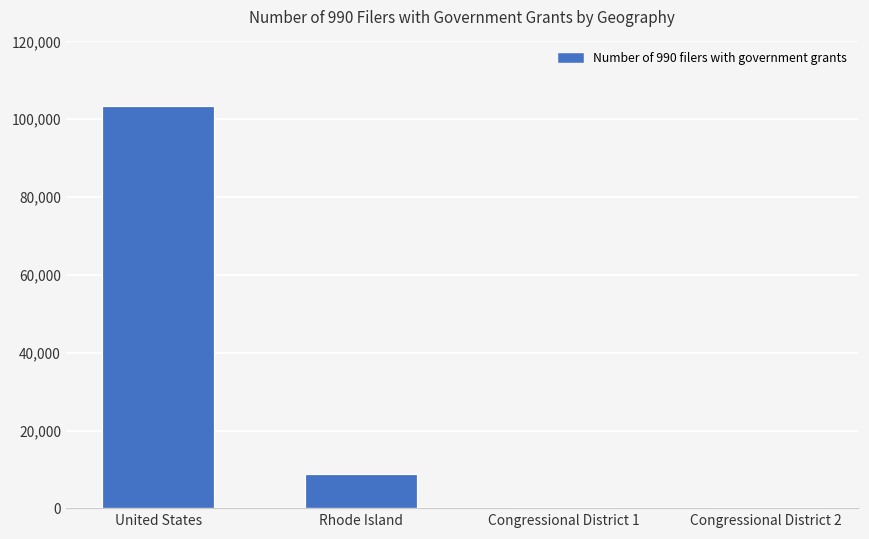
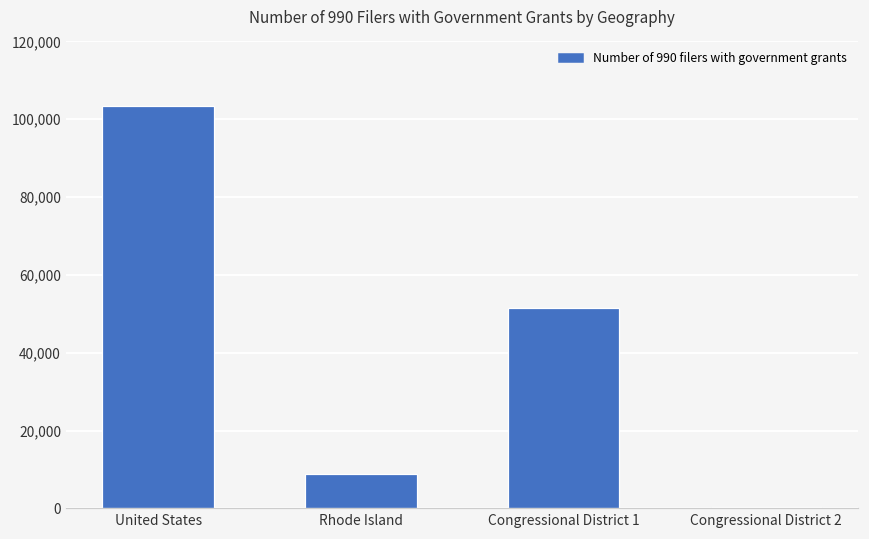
Congressional District 1: 0 -> 52,000
